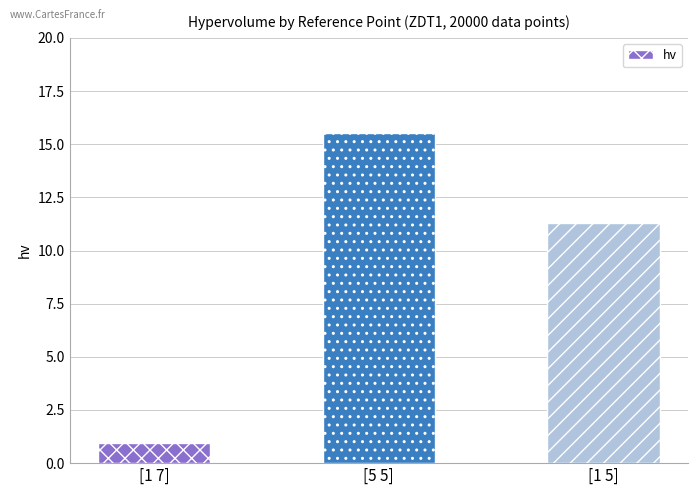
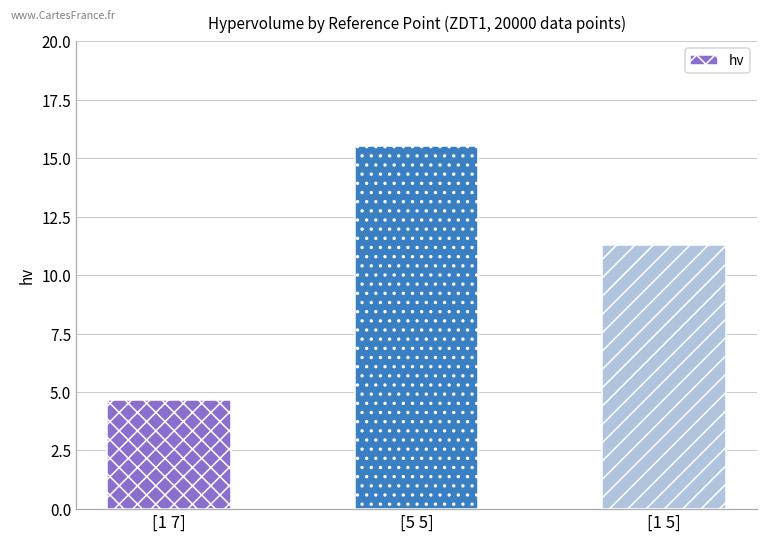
[1 7]: 1.0 -> 4.6
